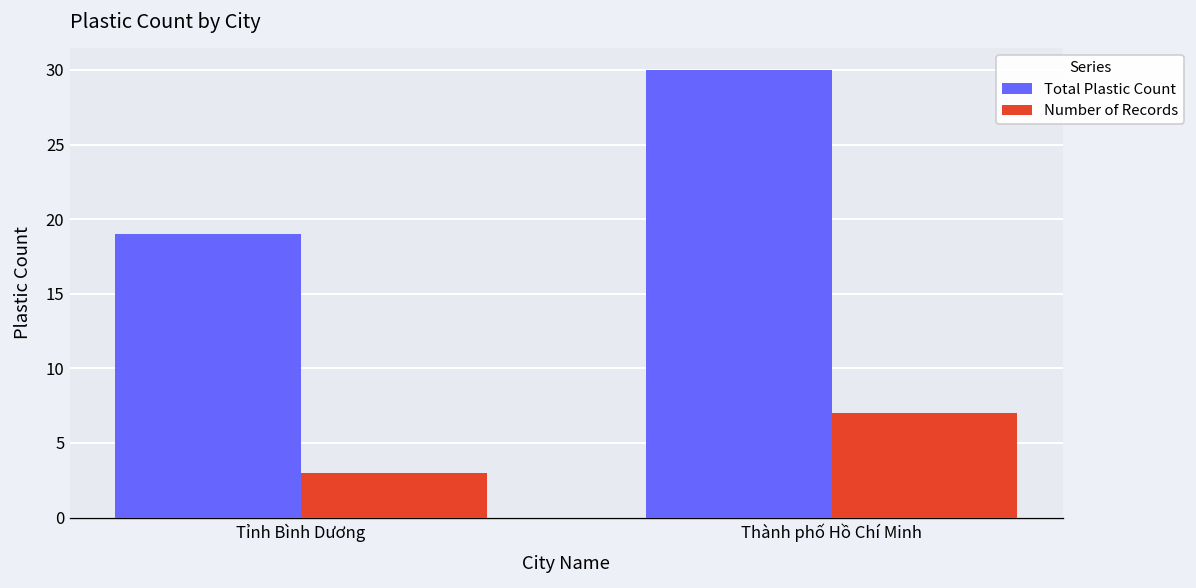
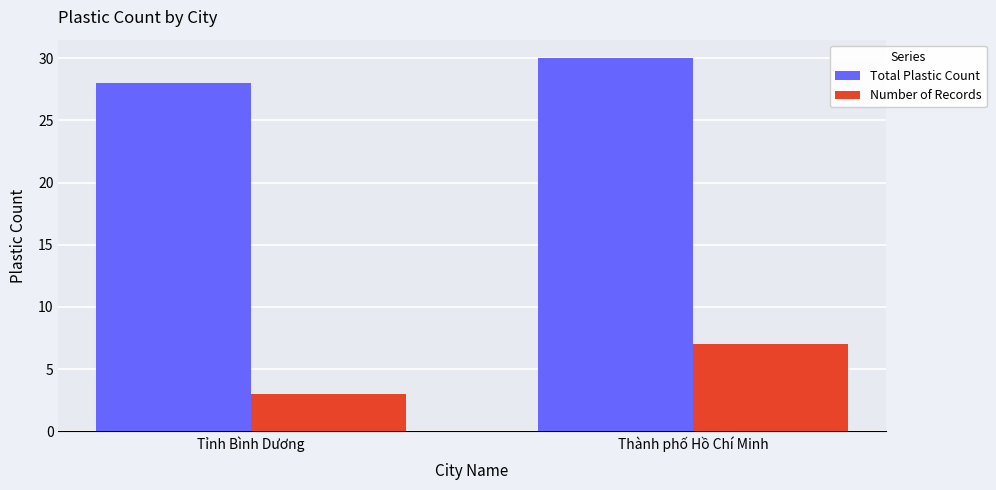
Total Plastic Count, Tỉnh Bình Dương: 19 -> 28
